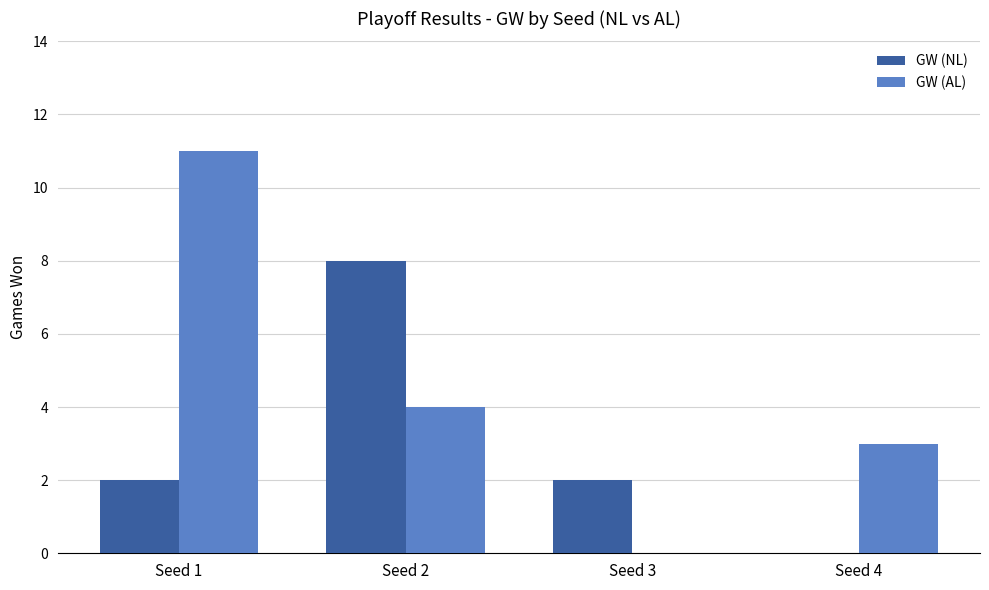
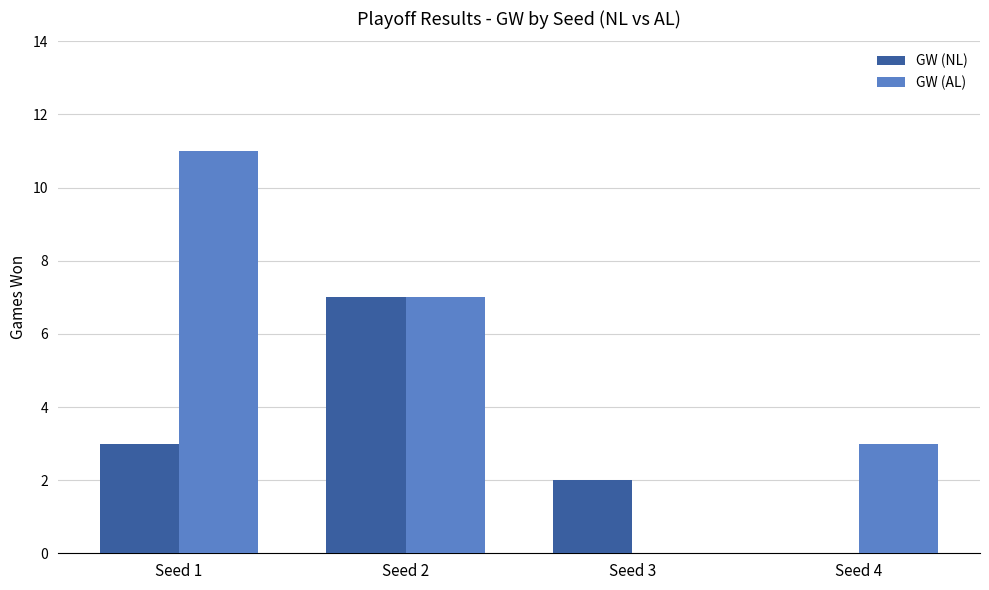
GW (NL), Seed 1: 2 -> 3
GW (NL), Seed 2: 8 -> 7
GW (AL), Seed 2: 4 -> 7
